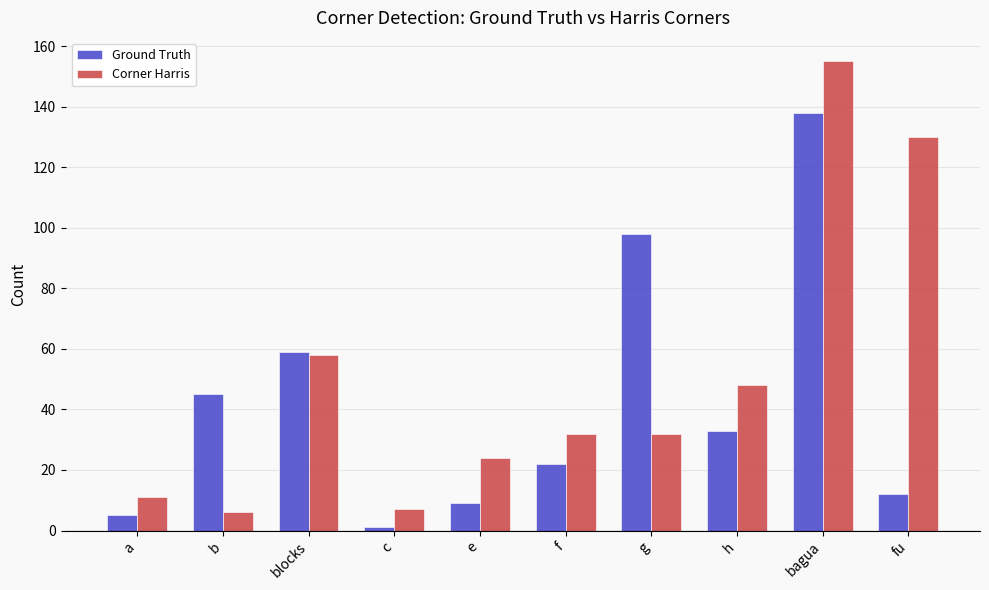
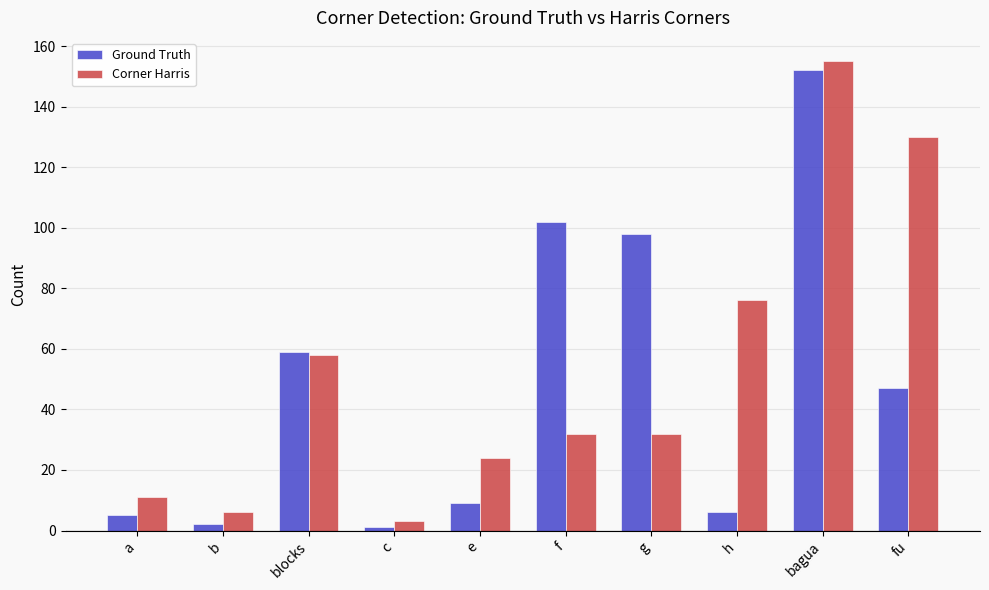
Ground Truth, b: 45 -> 2
Corner Harris, c: 7 -> 3
Ground Truth, f: 22 -> 102
Ground Truth, h: 33 -> 6
Corner Harris, h: 48 -> 76
Ground Truth, bagua: 138 -> 152
Ground Truth, fu: 12 -> 47
